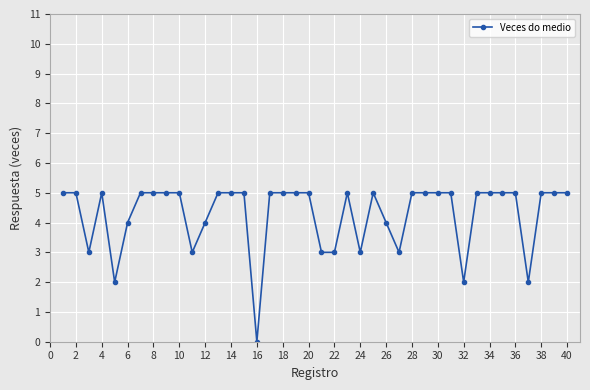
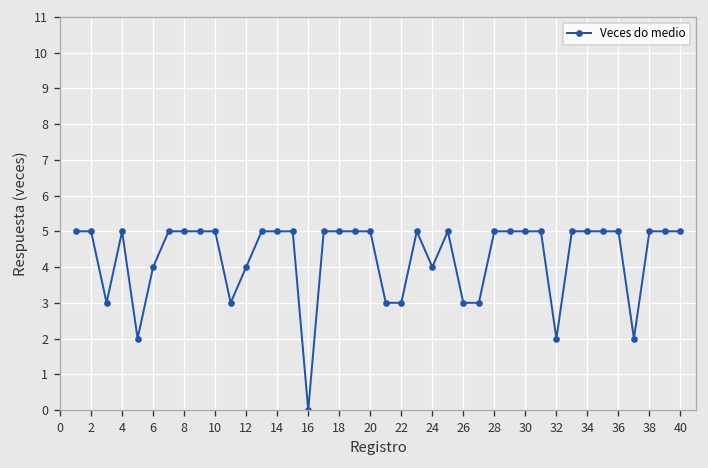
24: 3 -> 4
26: 4 -> 3
